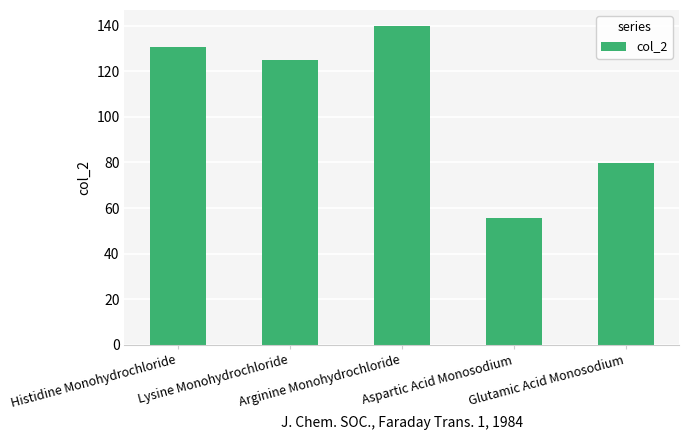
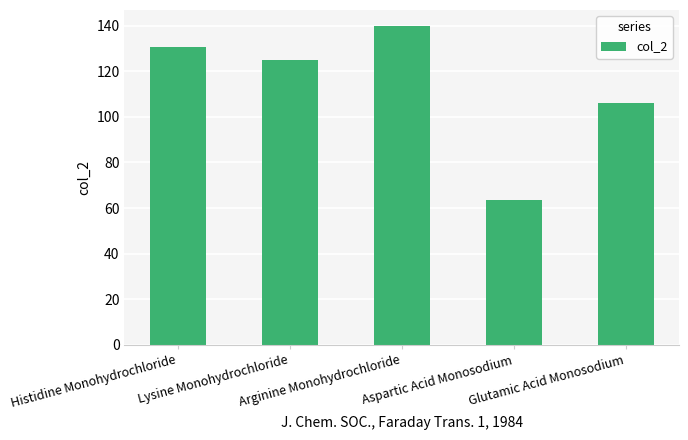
Aspartic Acid Monosodium: 56 -> 63
Glutamic Acid Monosodium: 80 -> 106
